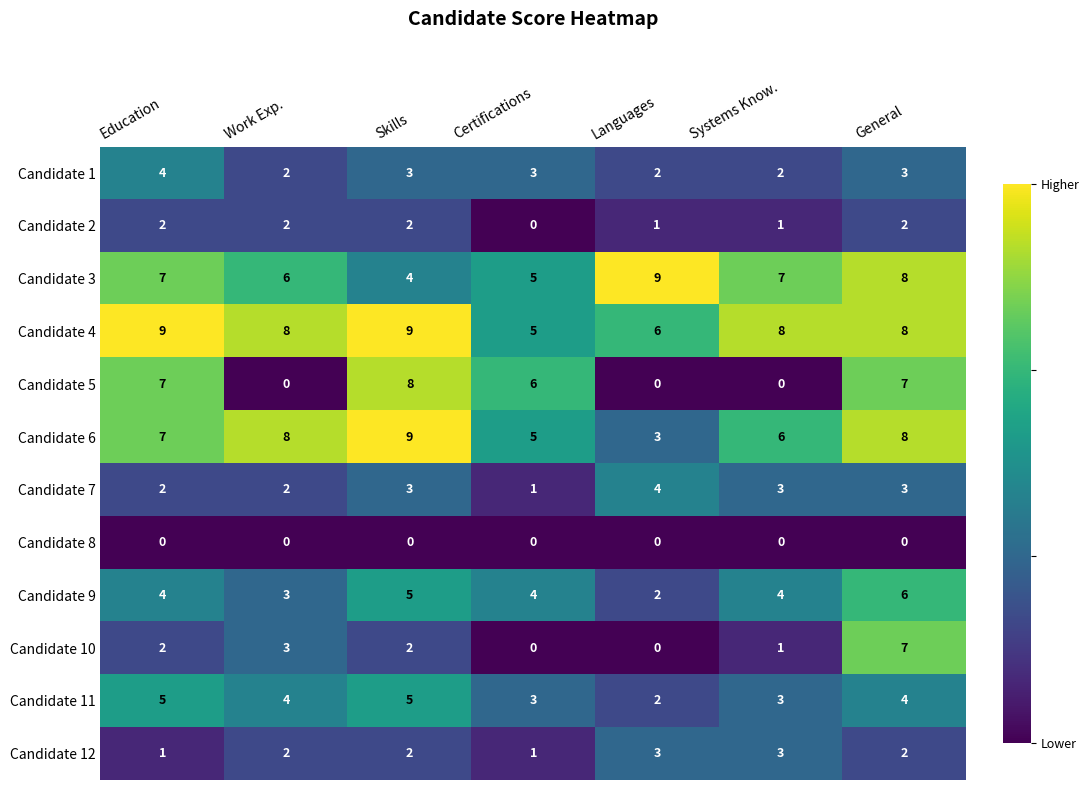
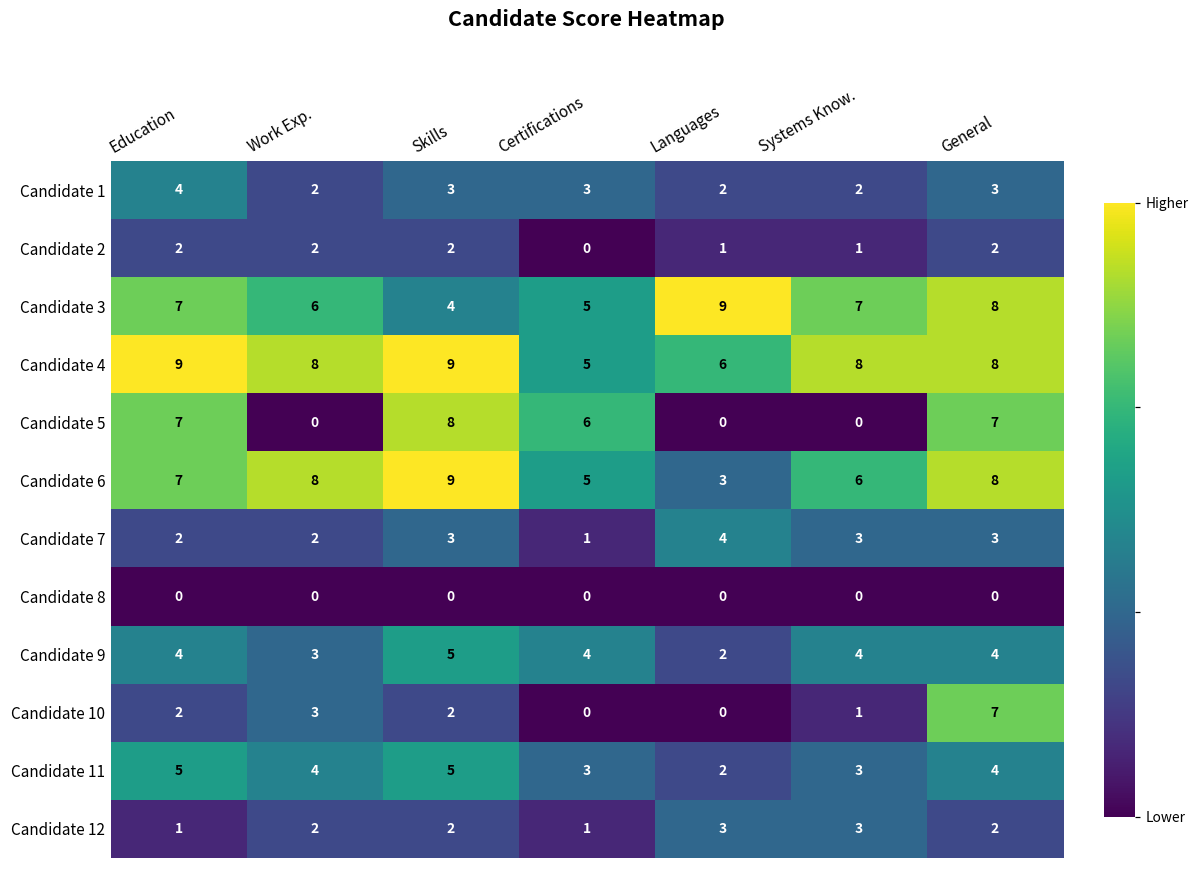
Candidate 9, General: 6 -> 4
